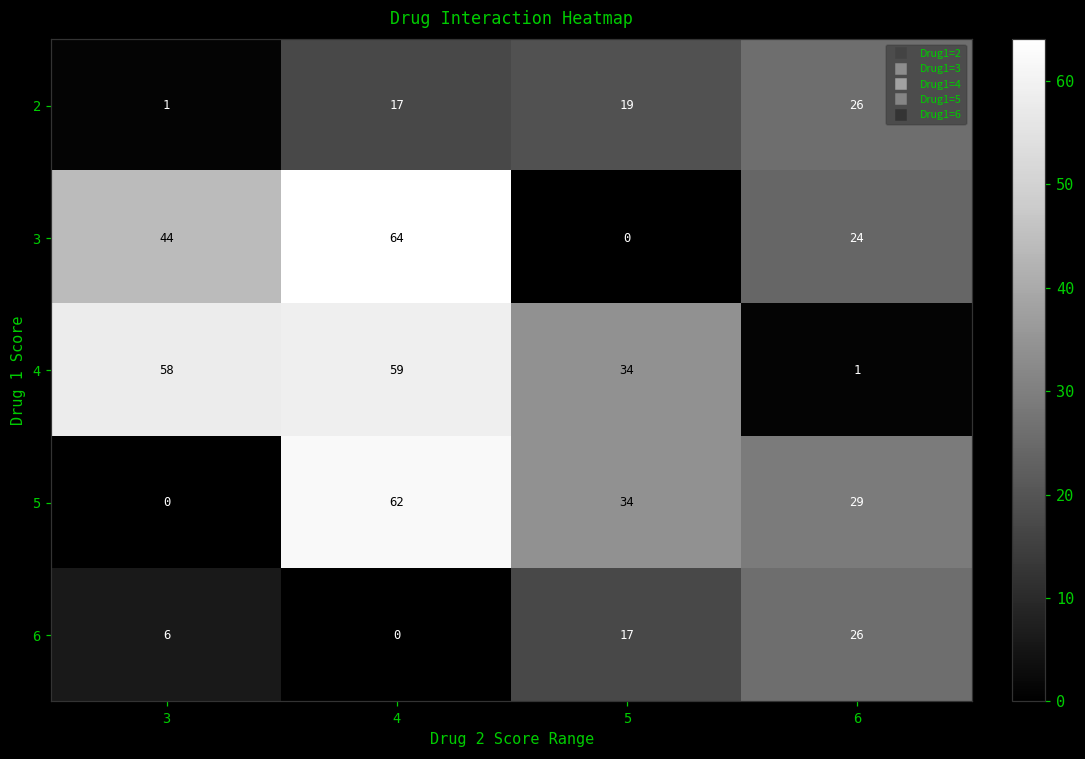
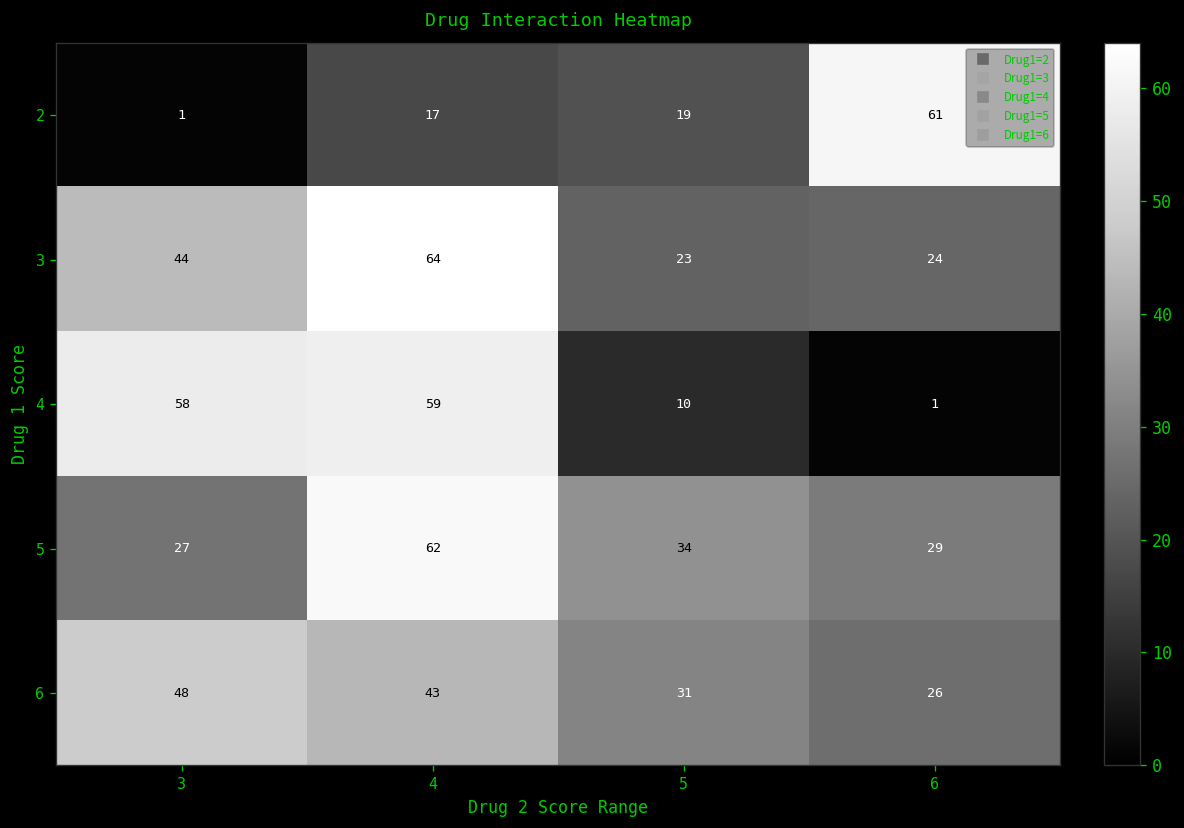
2, 6: 26 -> 61
3, 5: 0 -> 23
4, 5: 34 -> 10
5, 3: 0 -> 27
6, 3: 6 -> 48
6, 4: 0 -> 43
6, 5: 17 -> 31
